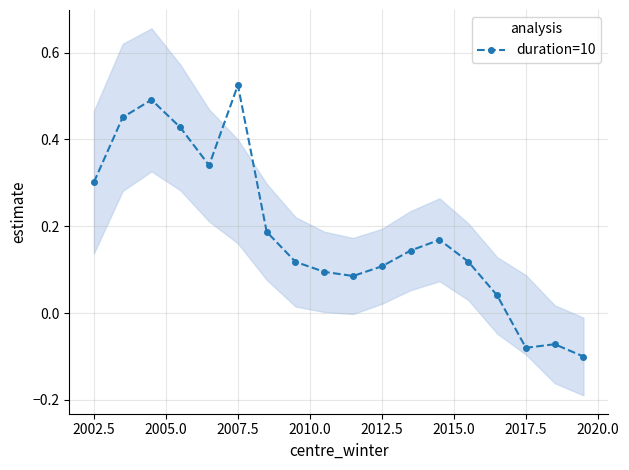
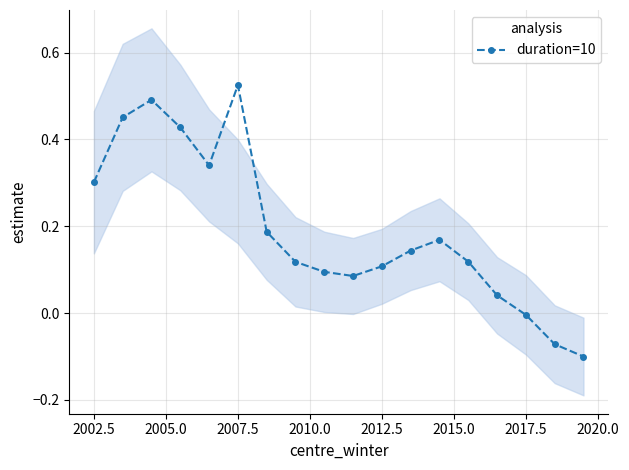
duration=10, 2017.5: -0.08 -> 0.00
